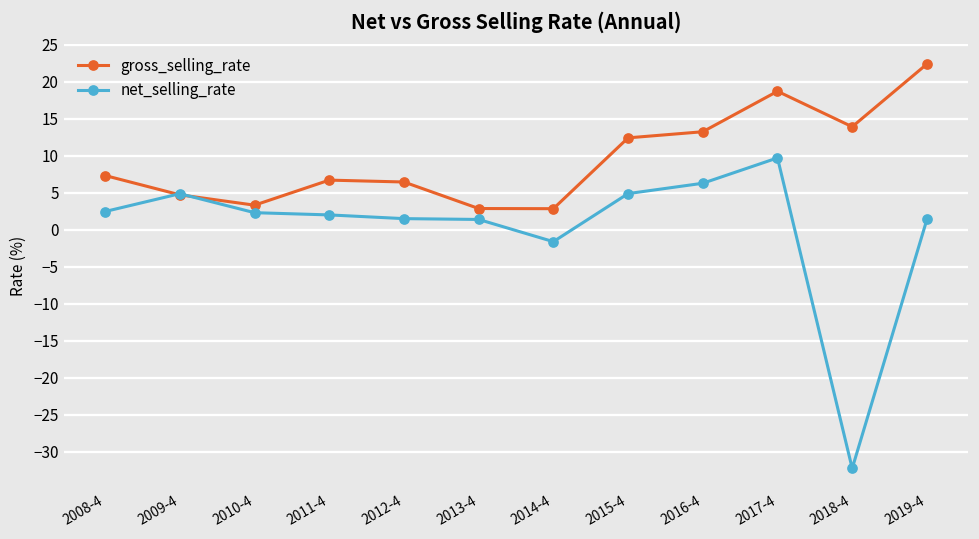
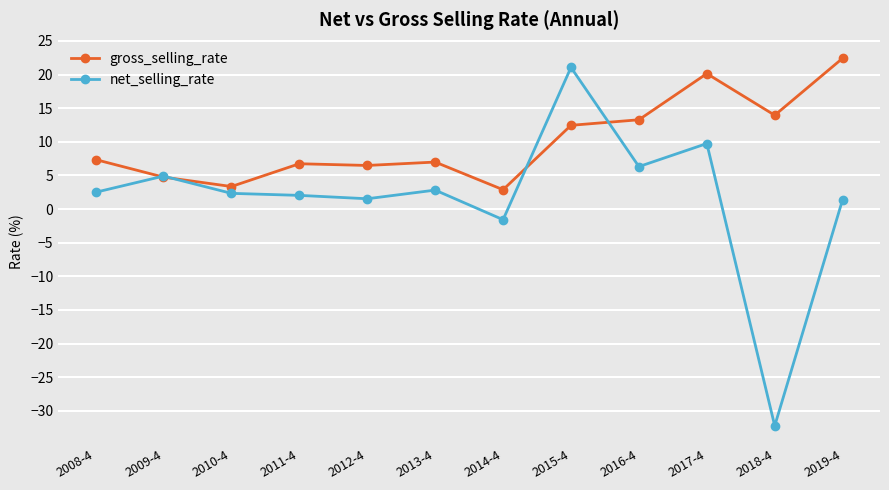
gross_selling_rate, 2013-4: 3 -> 7
net_selling_rate, 2013-4: 1 -> 3
net_selling_rate, 2015-4: 5 -> 21
gross_selling_rate, 2017-4: 19 -> 20
